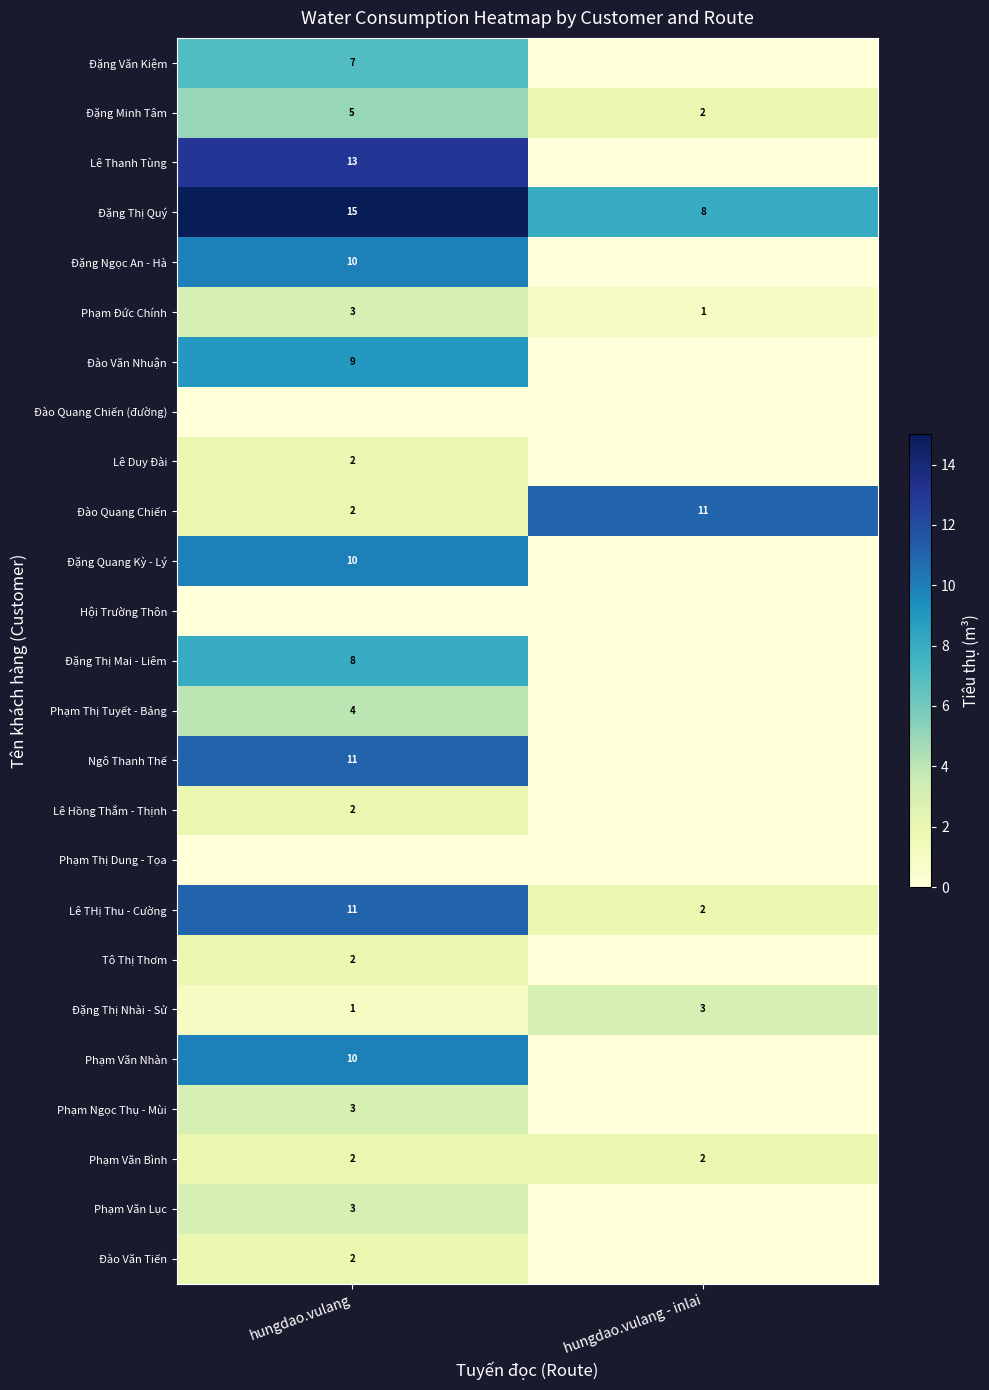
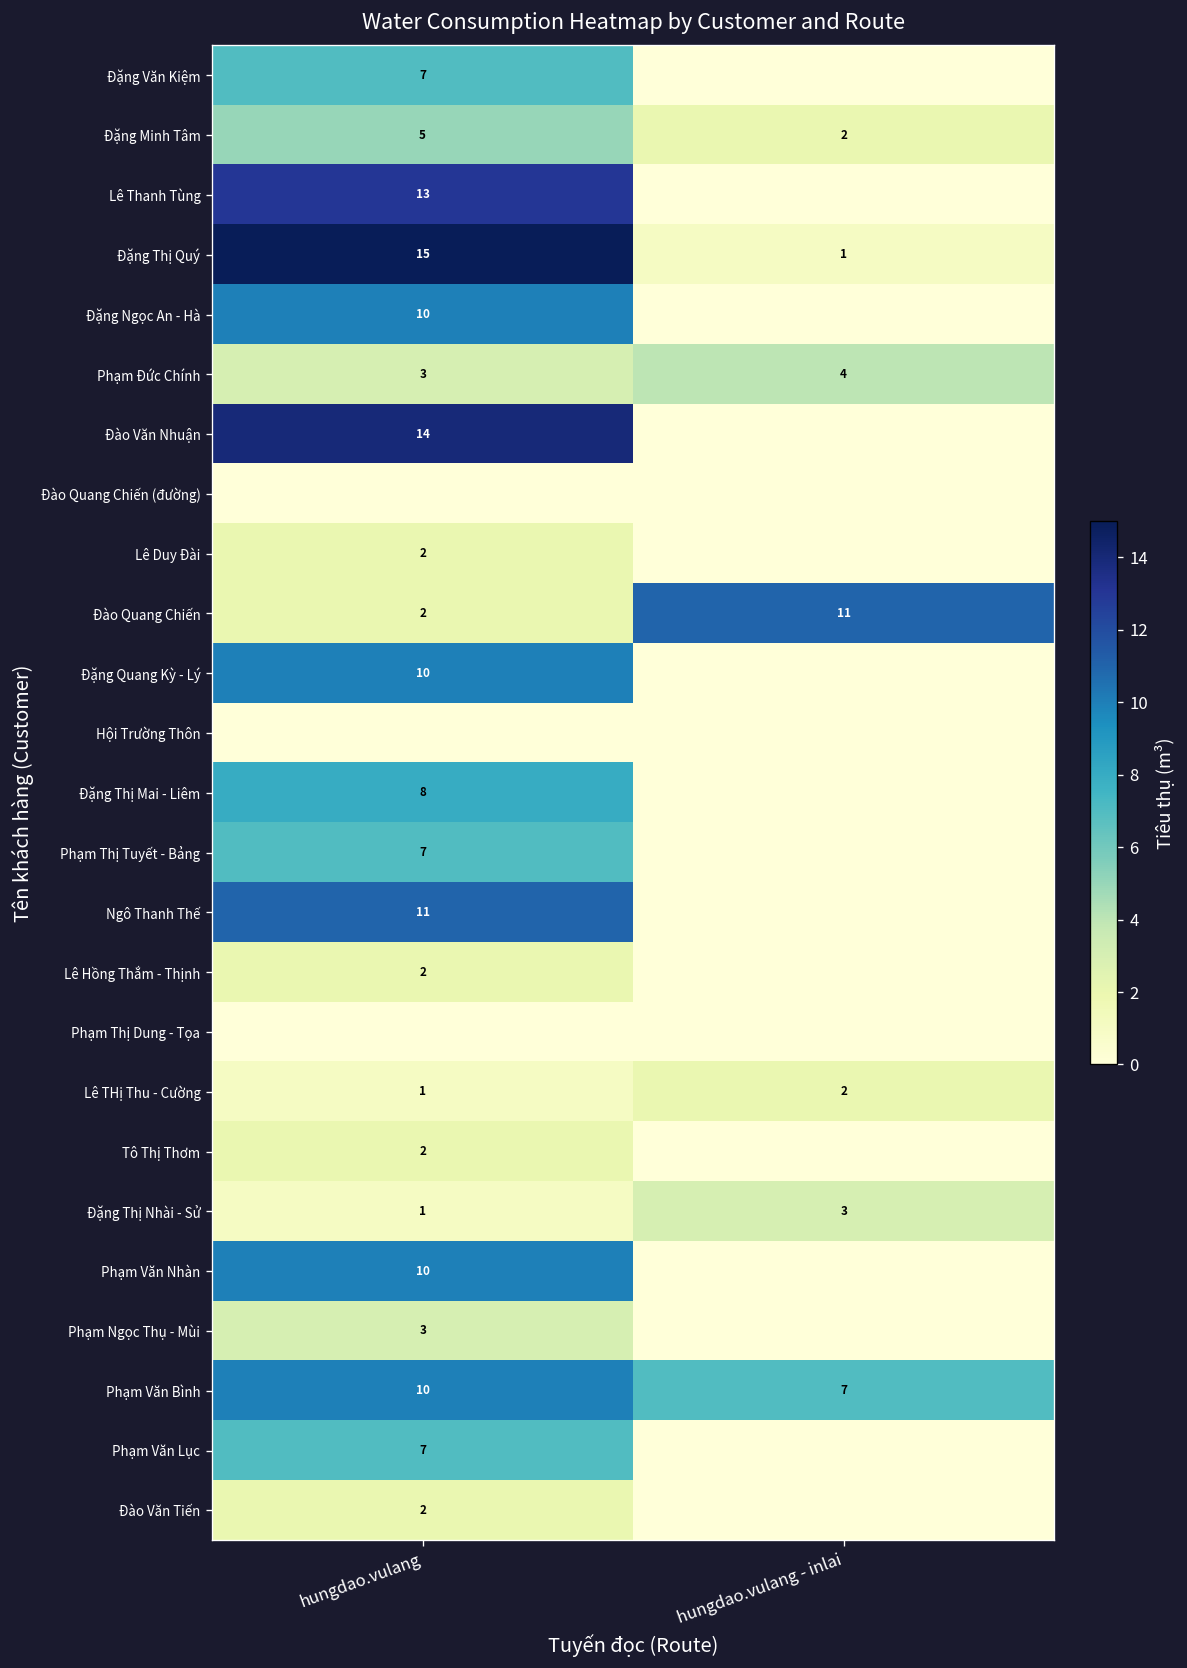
Đặng Thị Quý, hungdao.vulang - inlai: 8 -> 1
Phạm Đức Chính, hungdao.vulang - inlai: 1 -> 4
Đào Văn Nhuận, hungdao.vulang: 9 -> 14
Phạm Thị Tuyết - Bảng, hungdao.vulang: 4 -> 7
Lê THị Thu - Cường, hungdao.vulang: 11 -> 1
Phạm Văn Bình, hungdao.vulang: 2 -> 10
Phạm Văn Bình, hungdao.vulang - inlai: 2 -> 7
Phạm Văn Lục, hungdao.vulang: 3 -> 7
